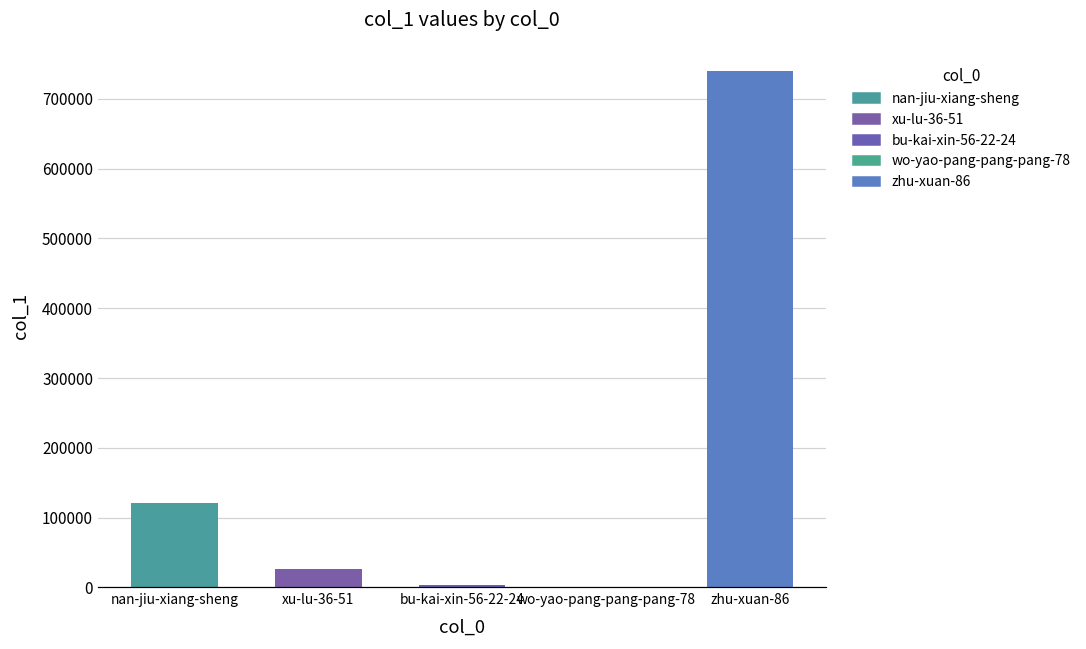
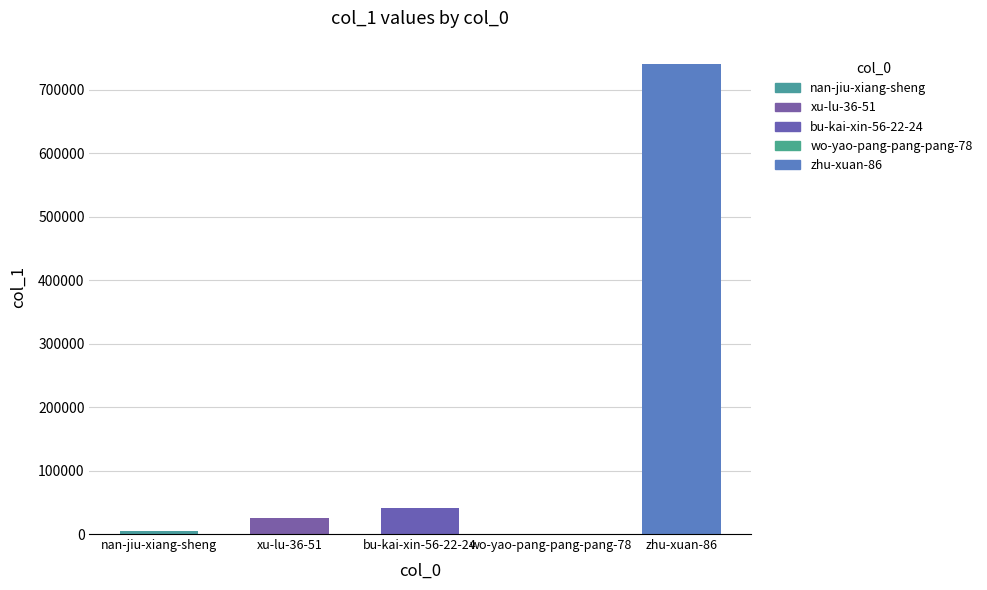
nan-jiu-xiang-sheng: 120000 -> 0
bu-kai-xin-56-22-24: 0 -> 40000
